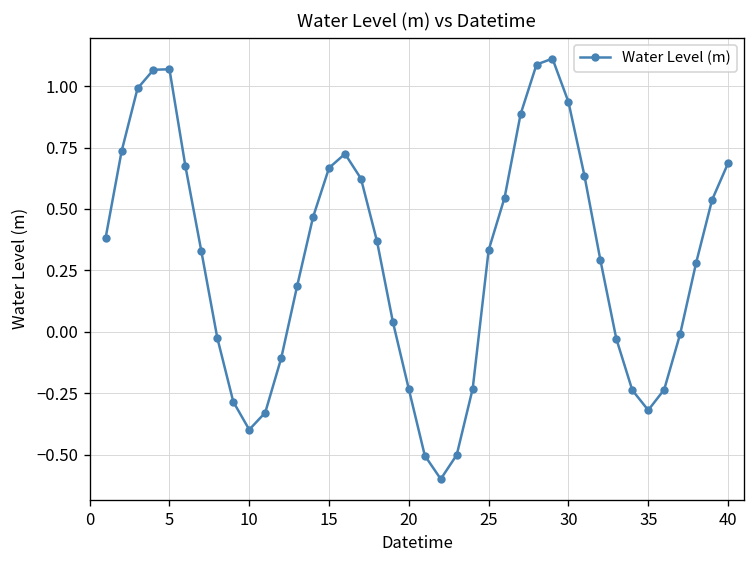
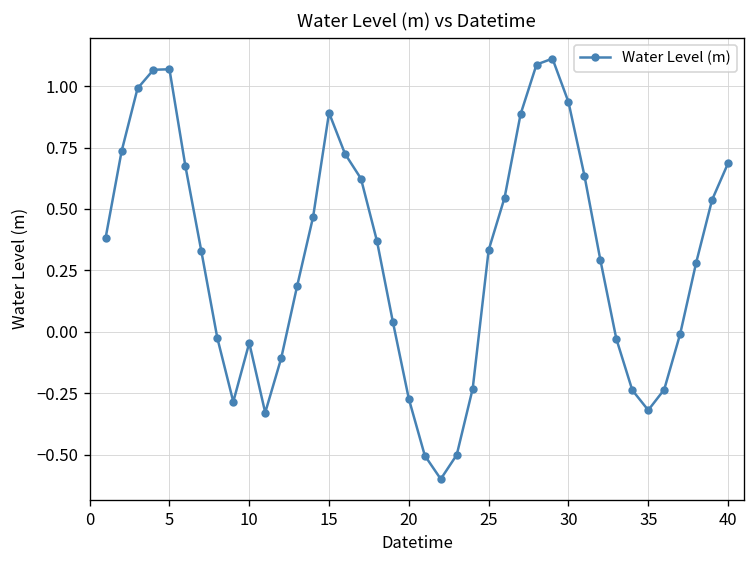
10: -0.40 -> -0.05
15: 0.67 -> 0.89
20: -0.23 -> -0.27
